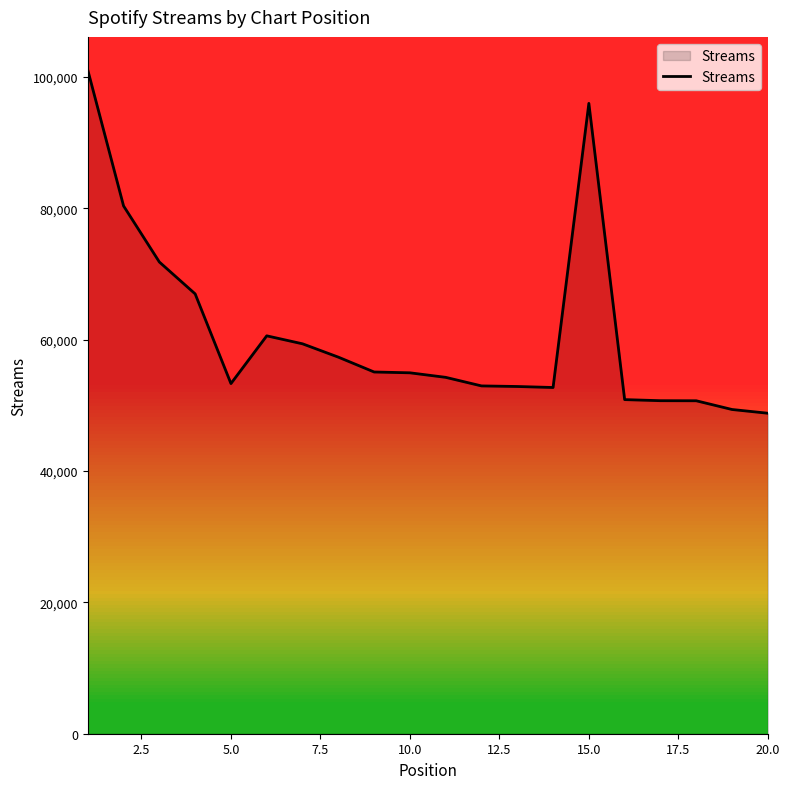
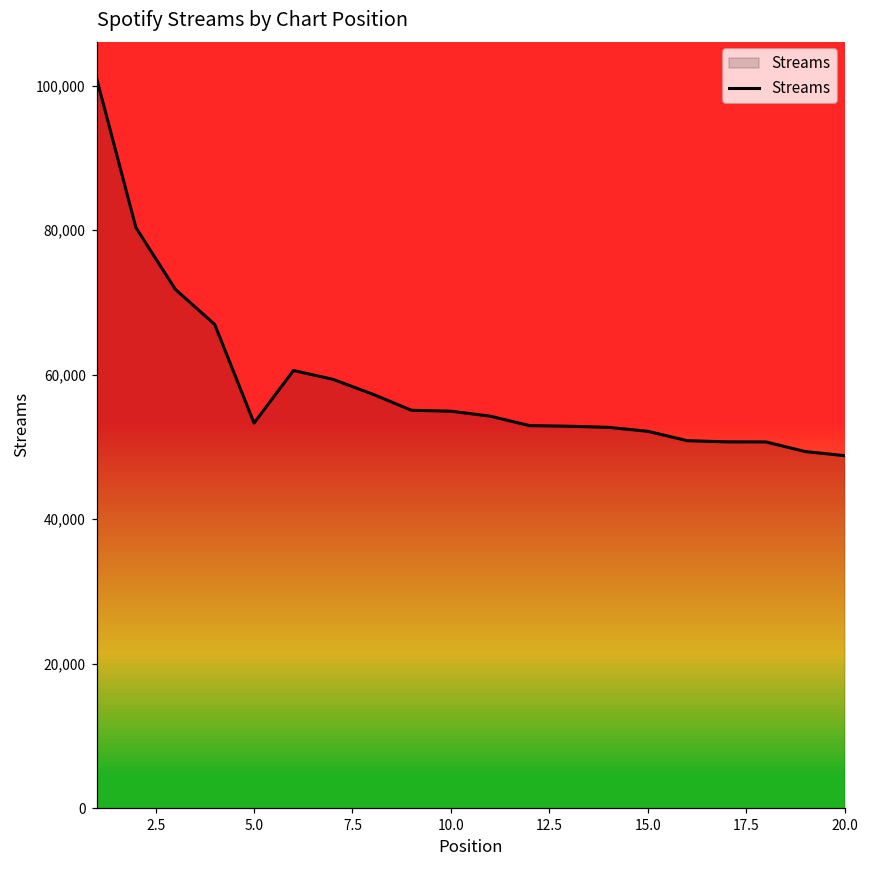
Streams, 15.0: 96,000 -> 52,000
